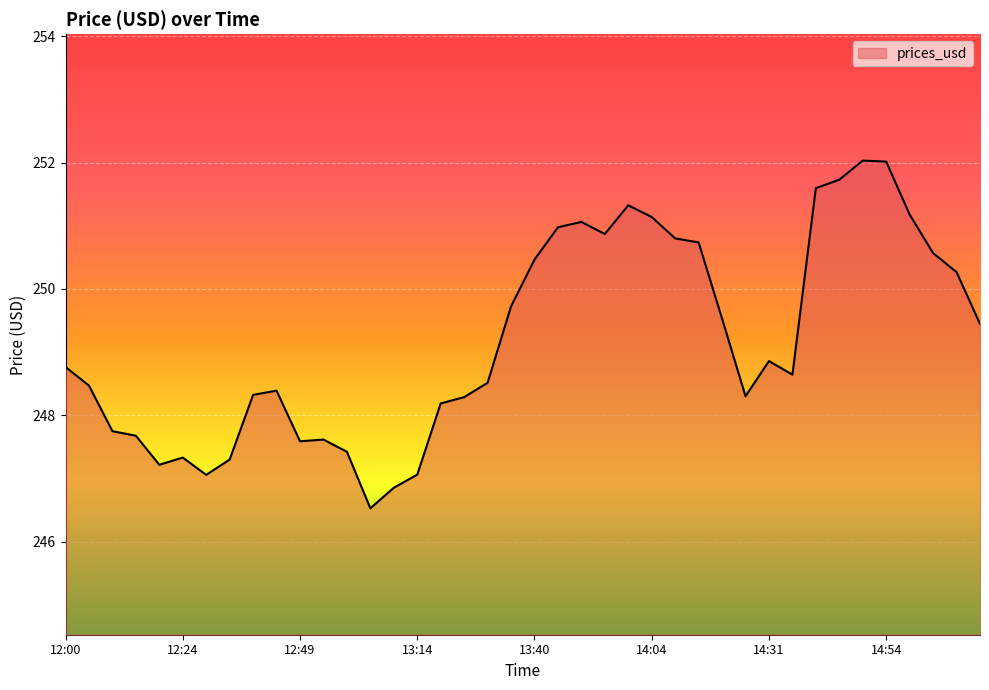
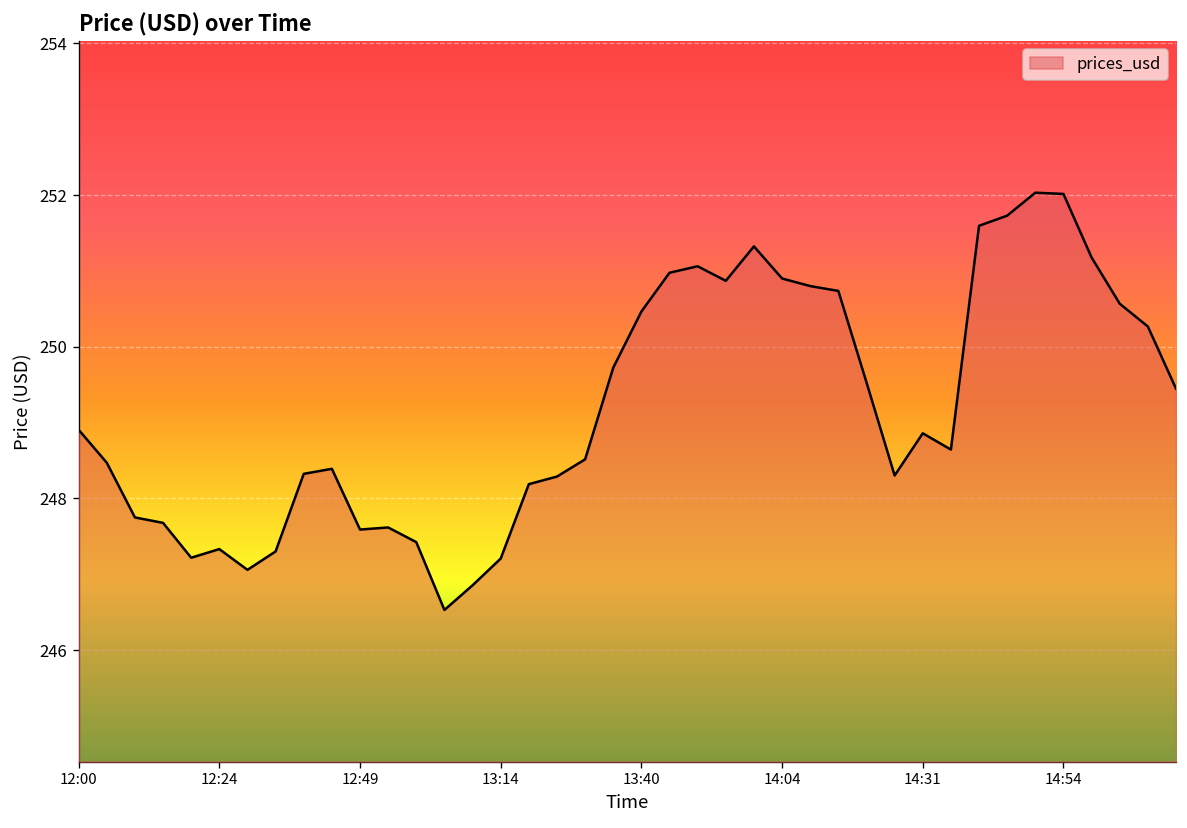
12:00: 248.8 -> 248.9
13:14: 247.1 -> 247.2
14:04: 251.1 -> 250.9
